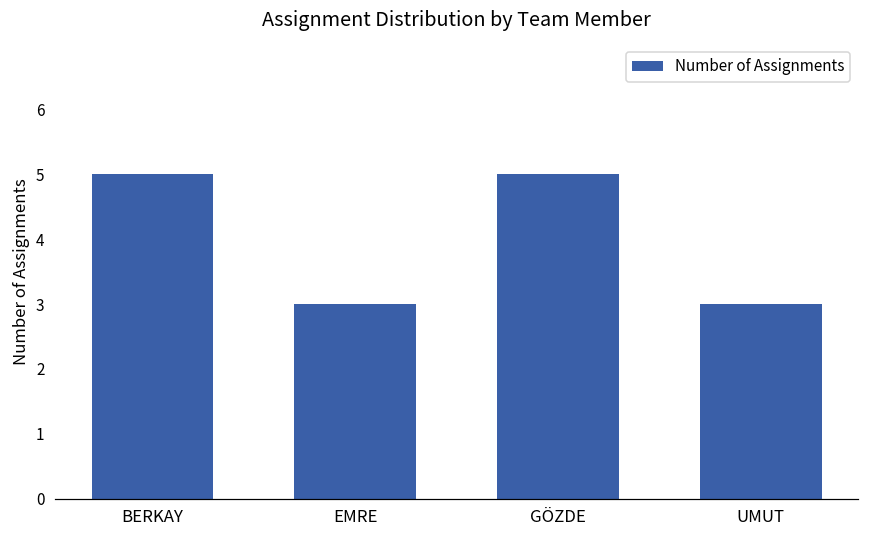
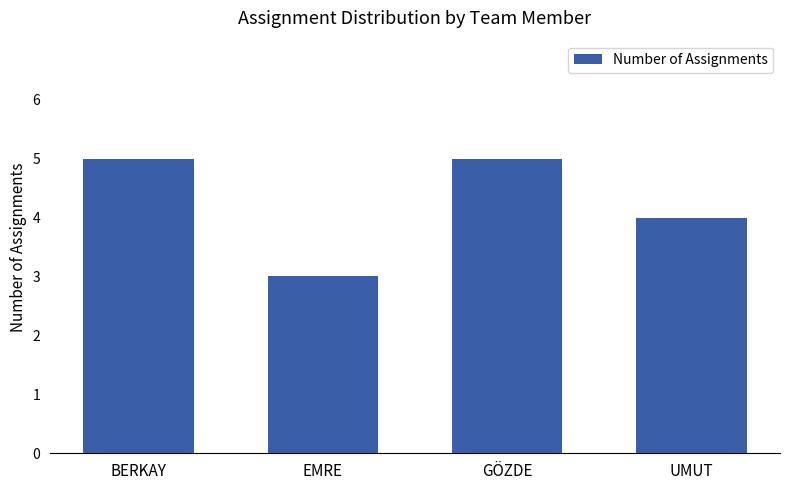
UMUT: 3 -> 4
